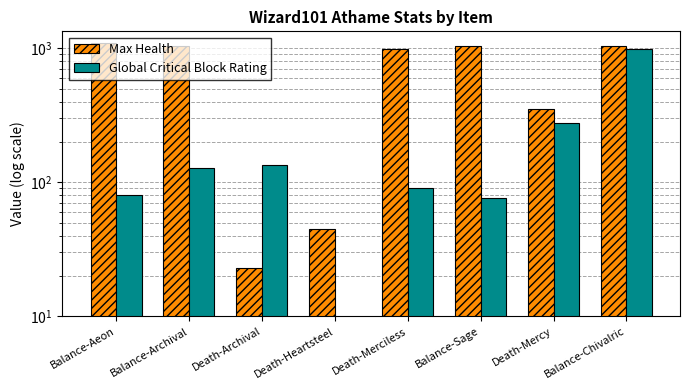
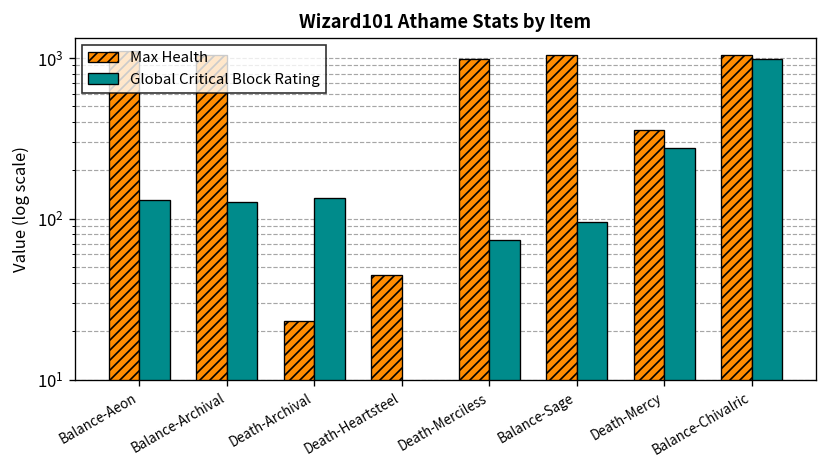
Global Critical Block Rating, Balance-Aeon: 80 -> 130
Global Critical Block Rating, Death-Merciless: 90 -> 70
Global Critical Block Rating, Balance-Sage: 80 -> 100
